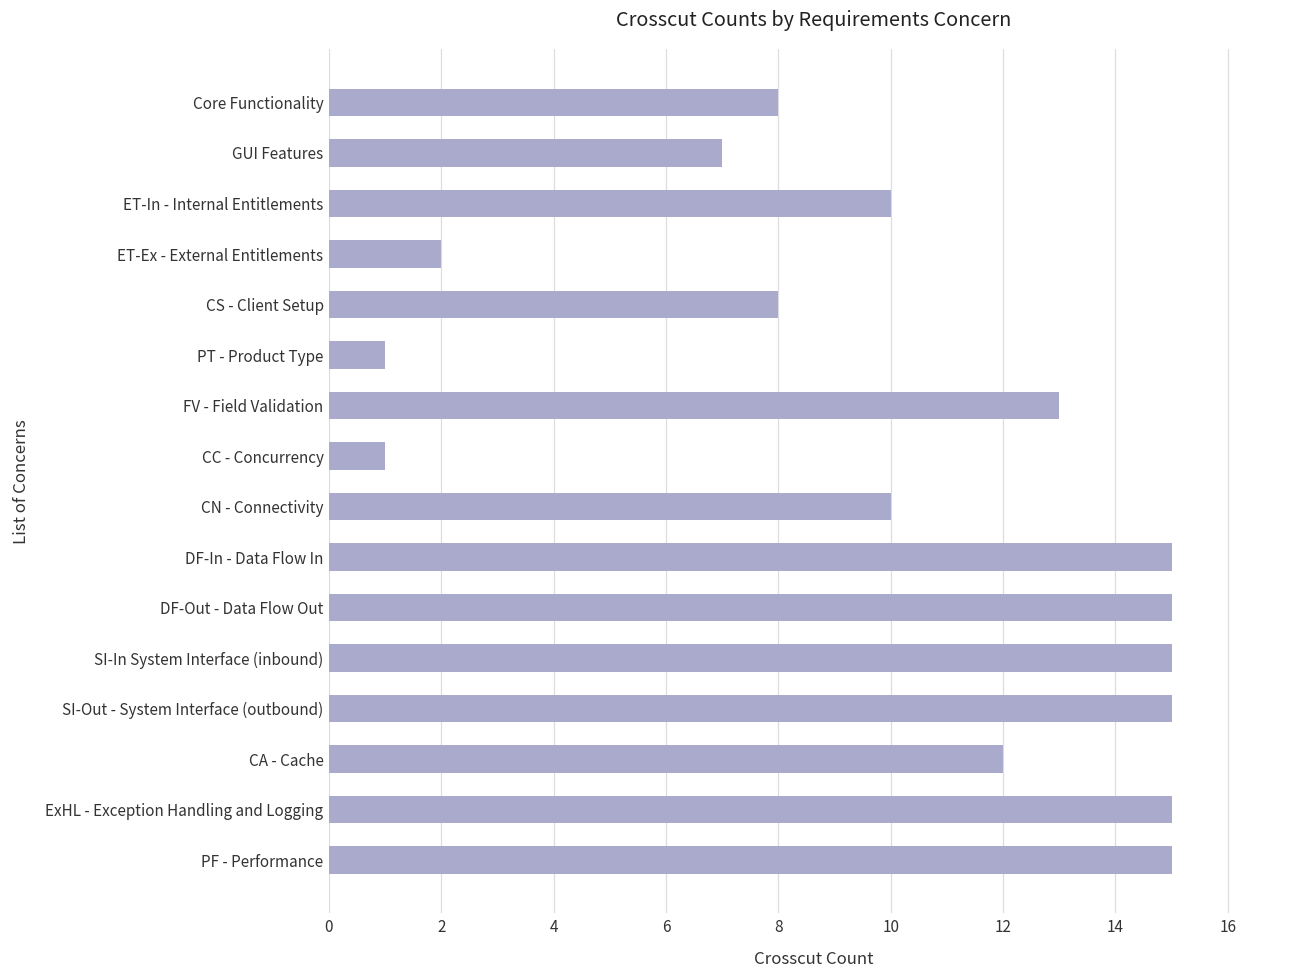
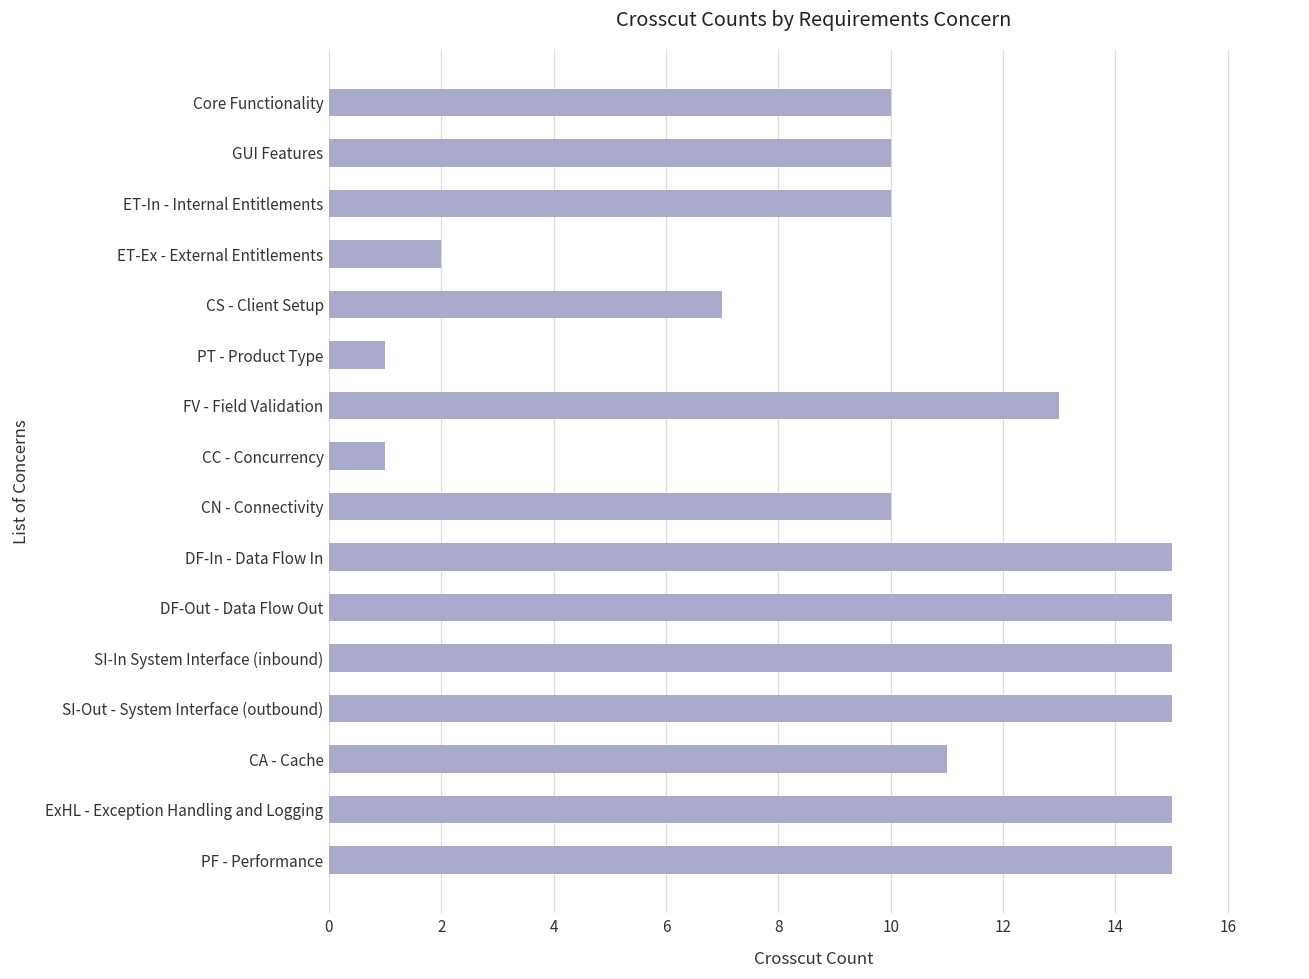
Core Functionality: 8 -> 10
GUI Features: 7 -> 10
CS - Client Setup: 8 -> 7
CA - Cache: 12 -> 11
